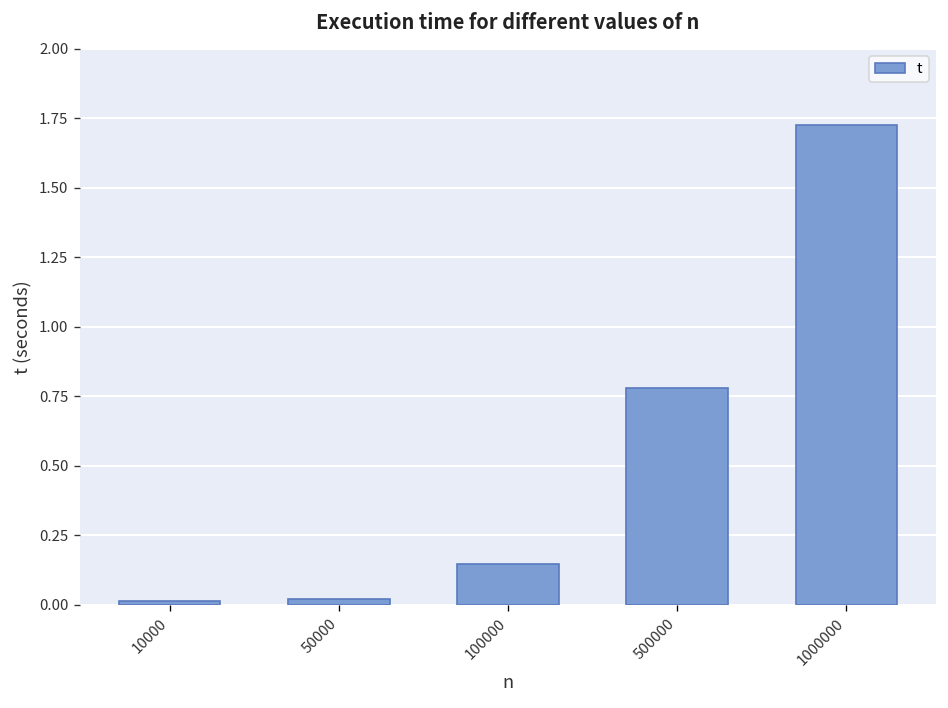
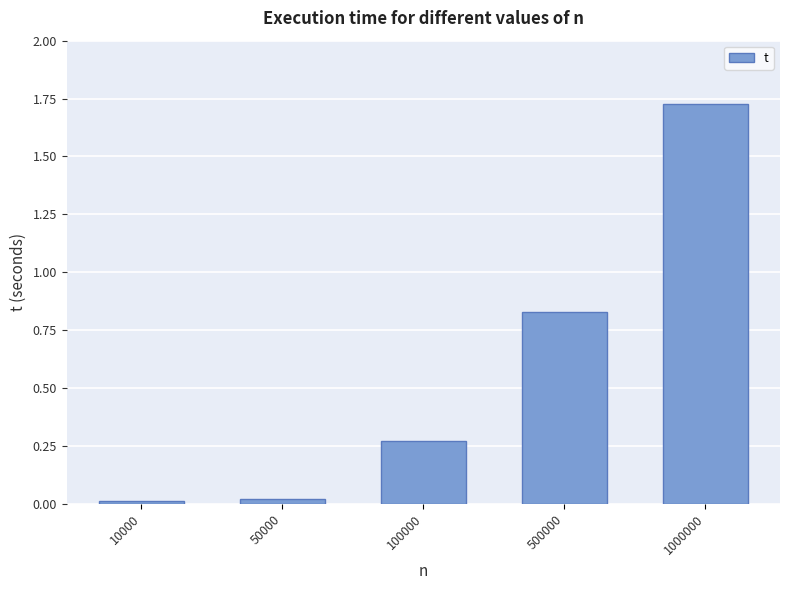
100000: 0.15 -> 0.27
500000: 0.78 -> 0.83
